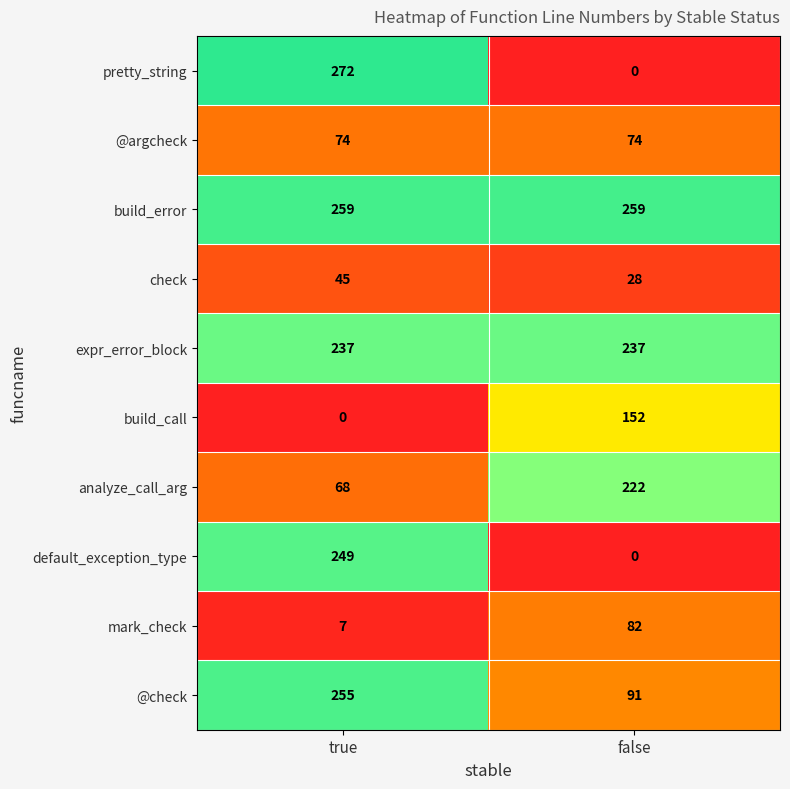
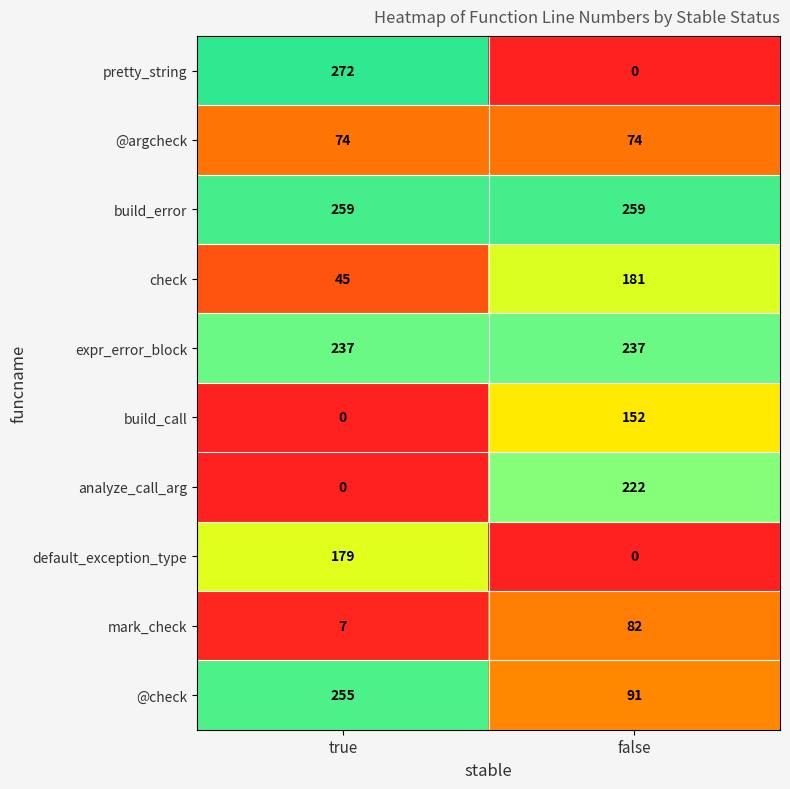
check, false: 28 -> 181
analyze_call_arg, true: 68 -> 0
default_exception_type, true: 249 -> 179
